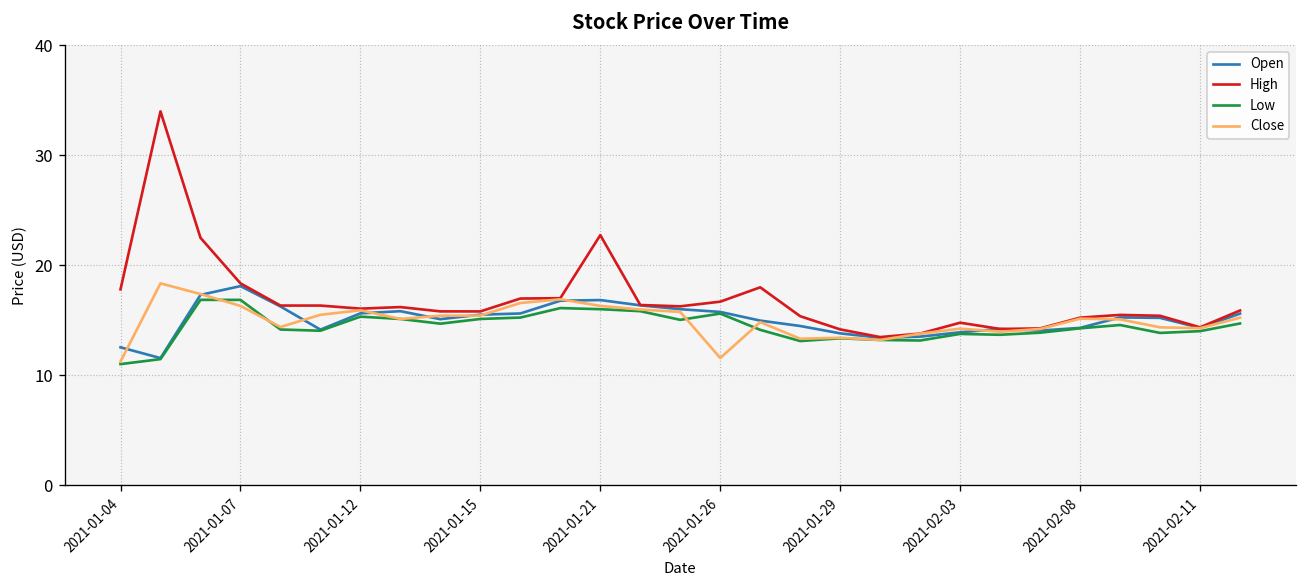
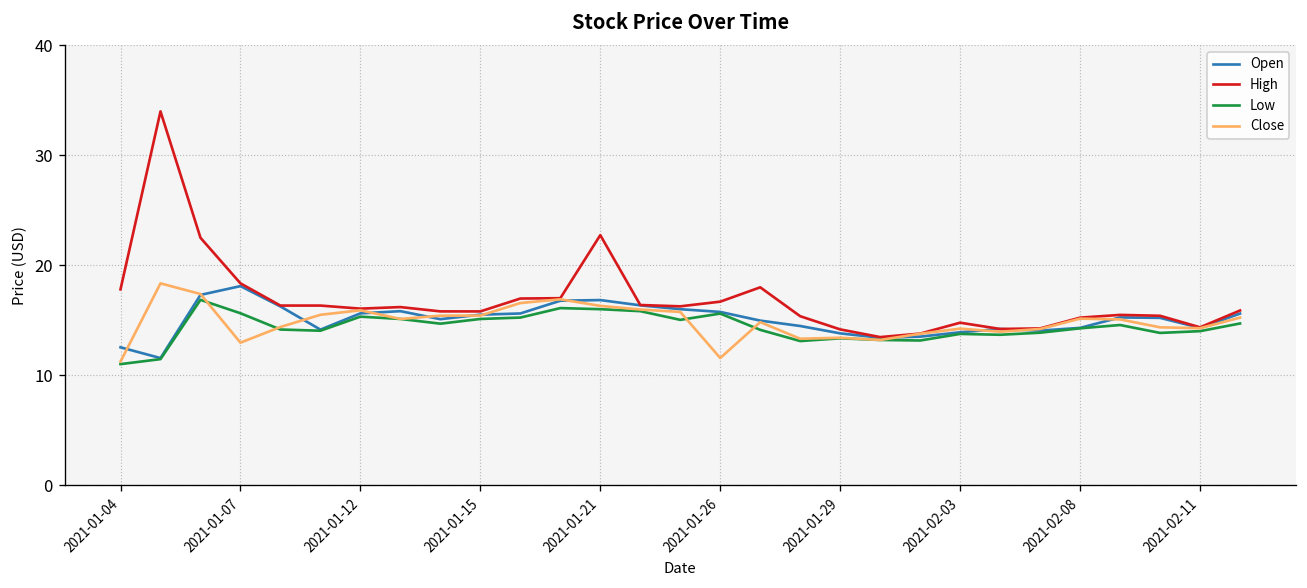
Low, 2021-01-07: 17 -> 16
Close, 2021-01-07: 16 -> 13
